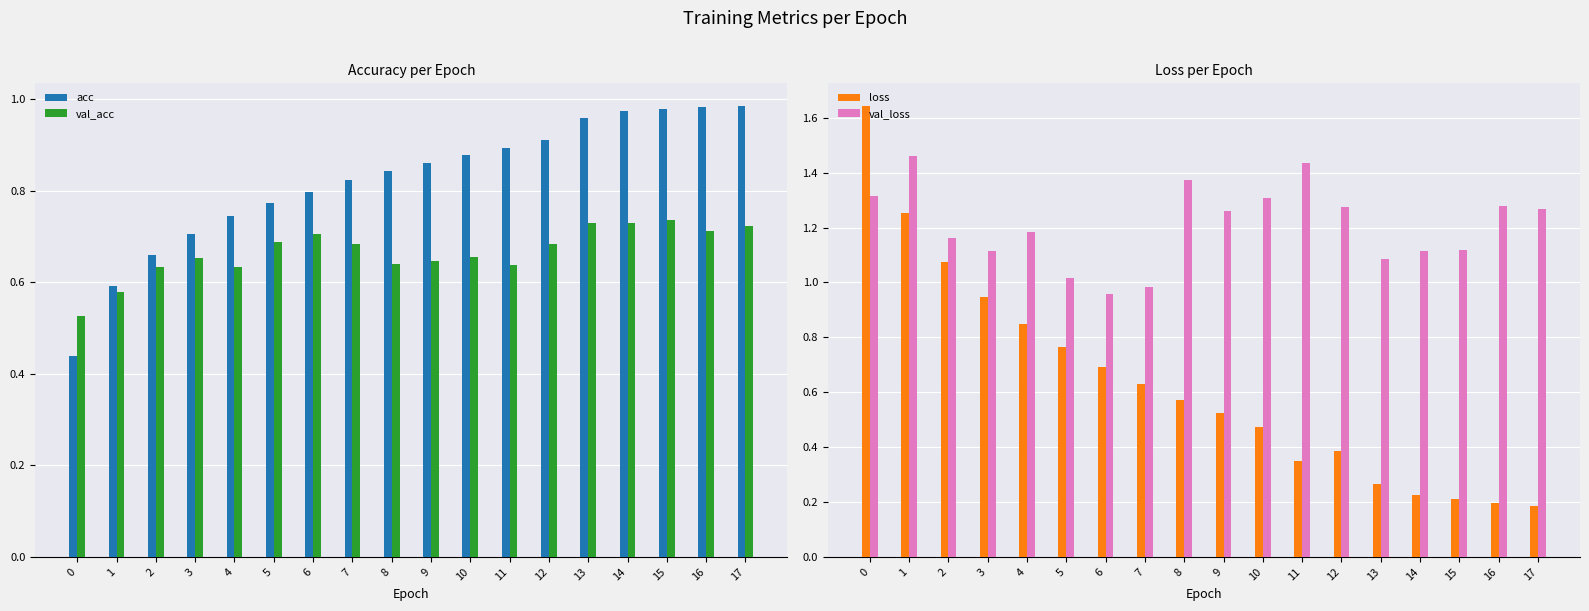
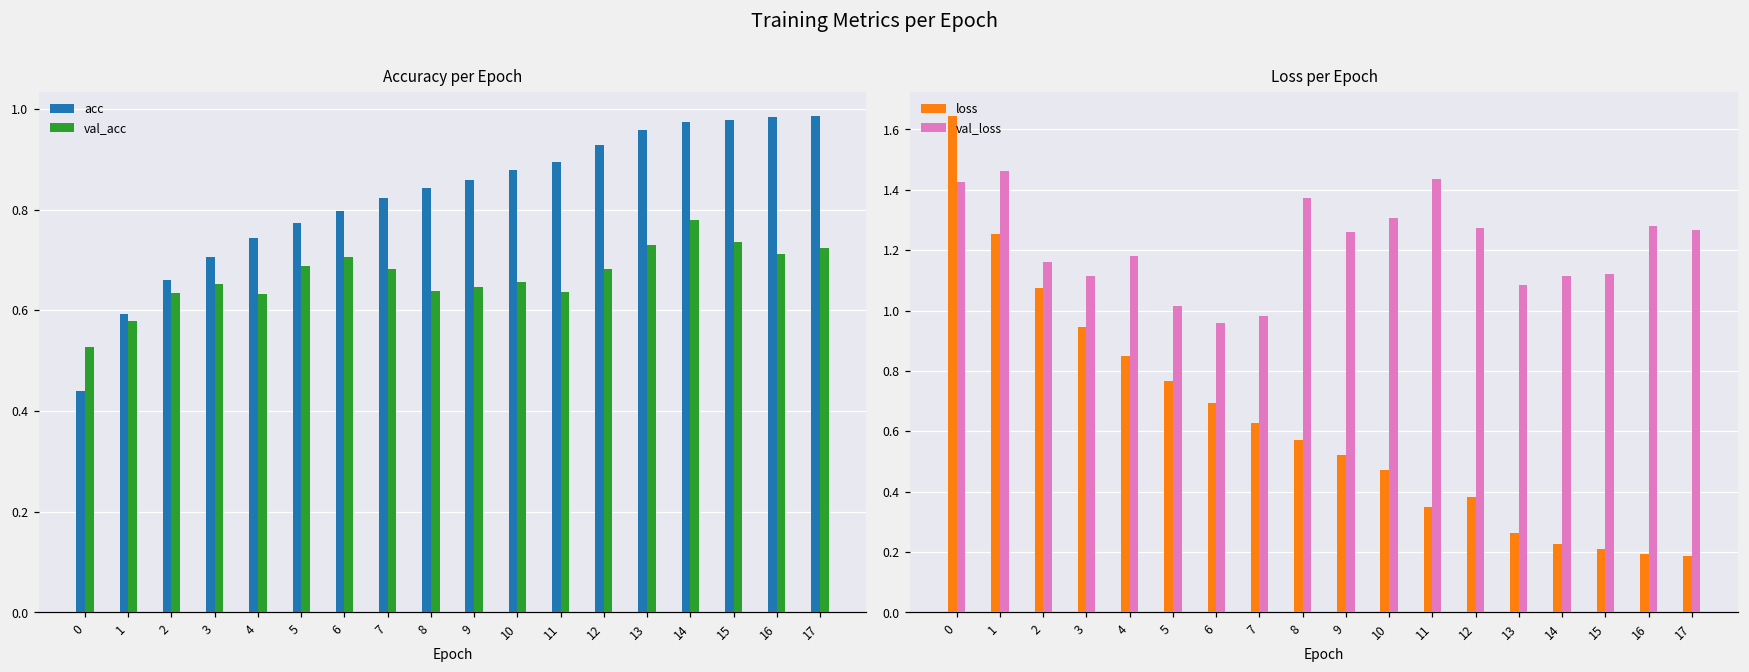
Accuracy per Epoch, acc, 12: 0.91 -> 0.93
Accuracy per Epoch, val_acc, 14: 0.73 -> 0.78
Loss per Epoch, val_loss, 0: 1.31 -> 1.42
